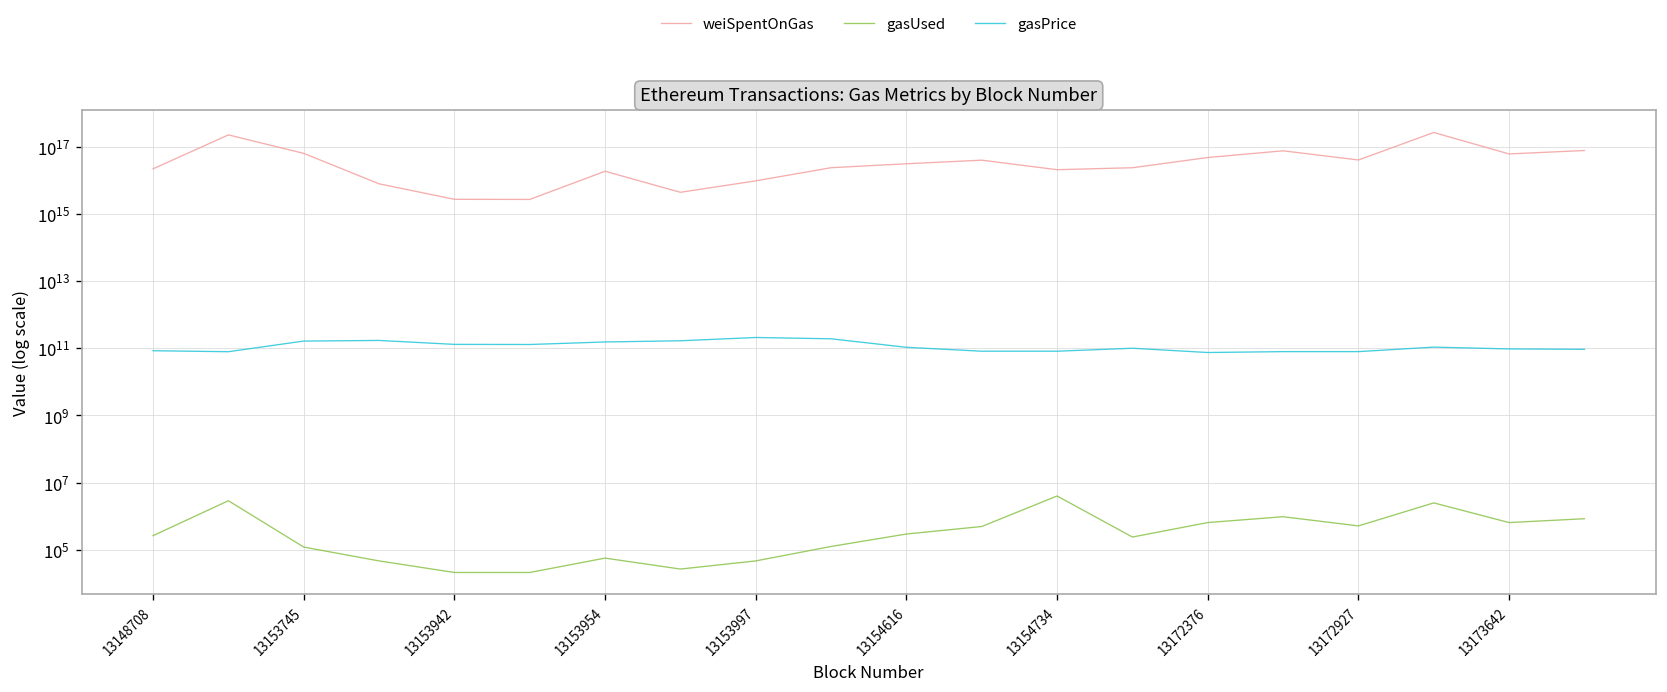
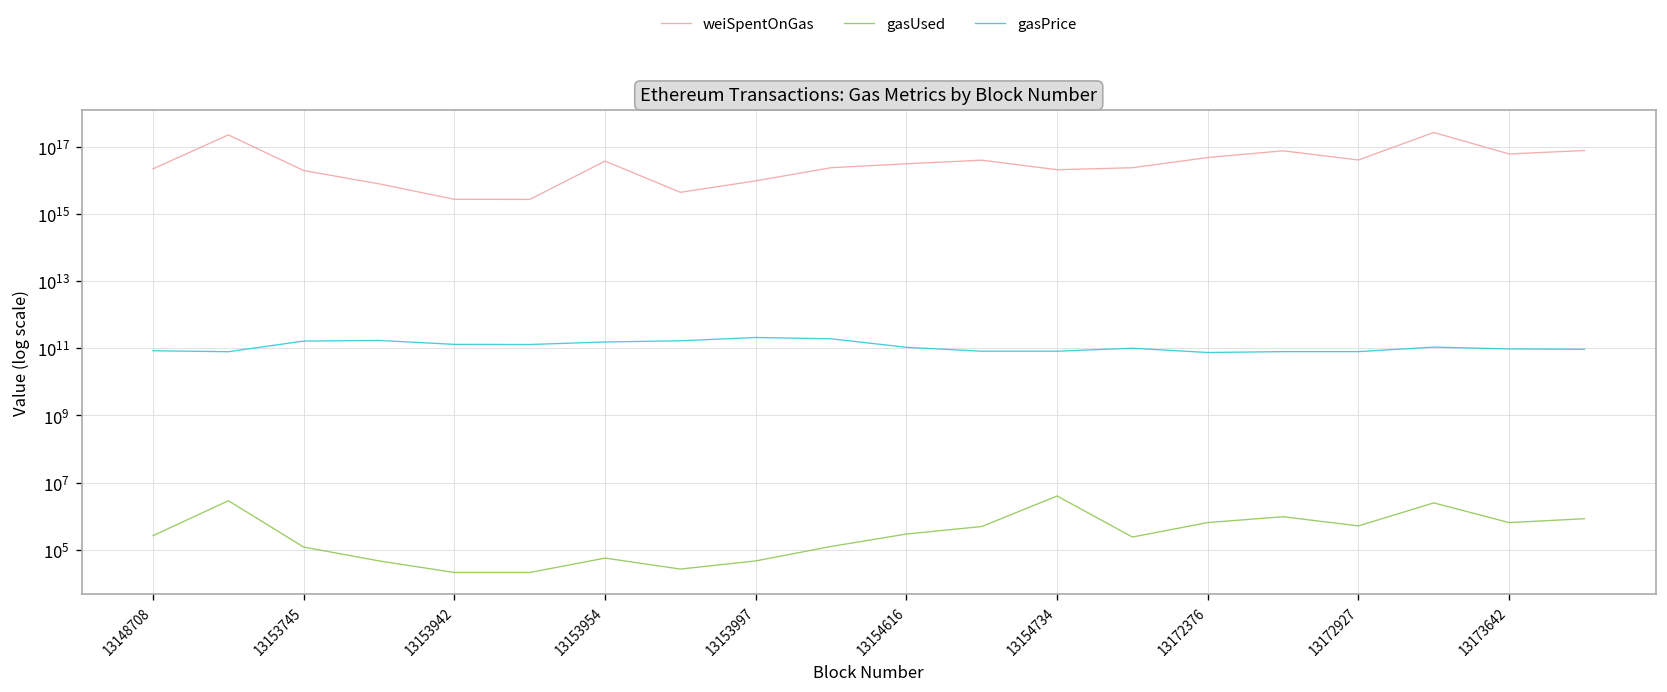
weiSpentOnGas, 13153745: 60000000000000000 -> 20000000000000000
weiSpentOnGas, 13153954: 20000000000000000 -> 40000000000000000
